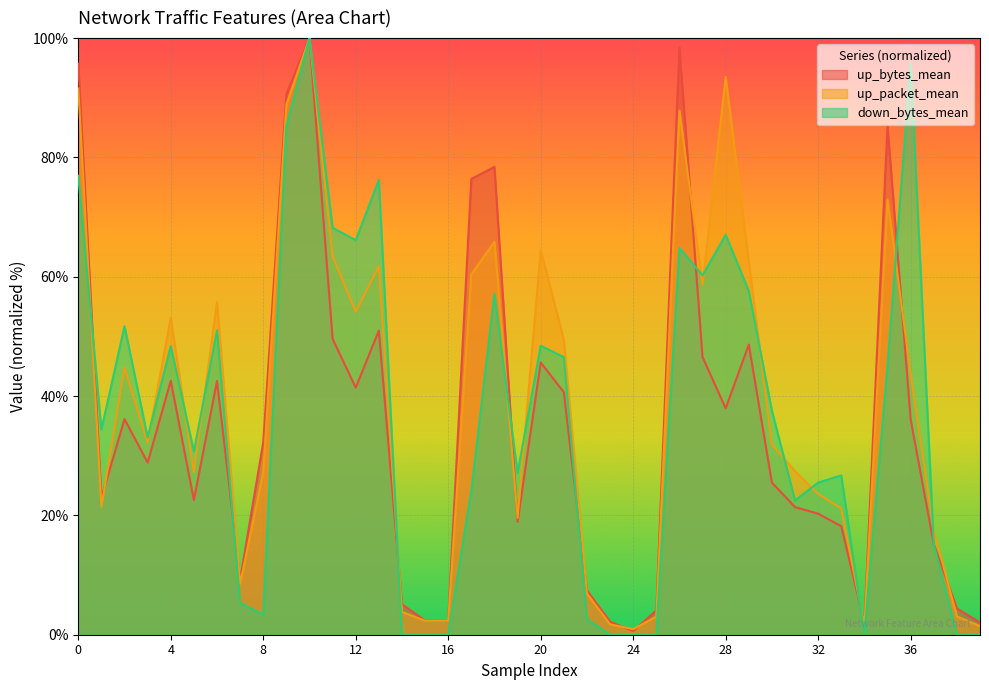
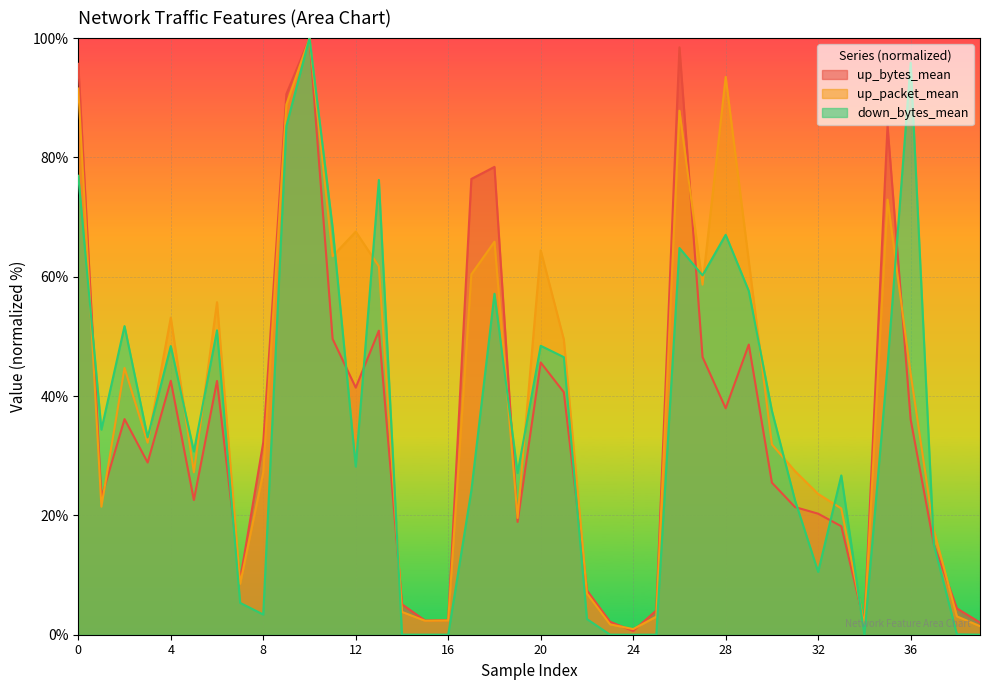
up_packet_mean, 12: 54% -> 68%
down_bytes_mean, 12: 66% -> 28%
down_bytes_mean, 32: 26% -> 11%
